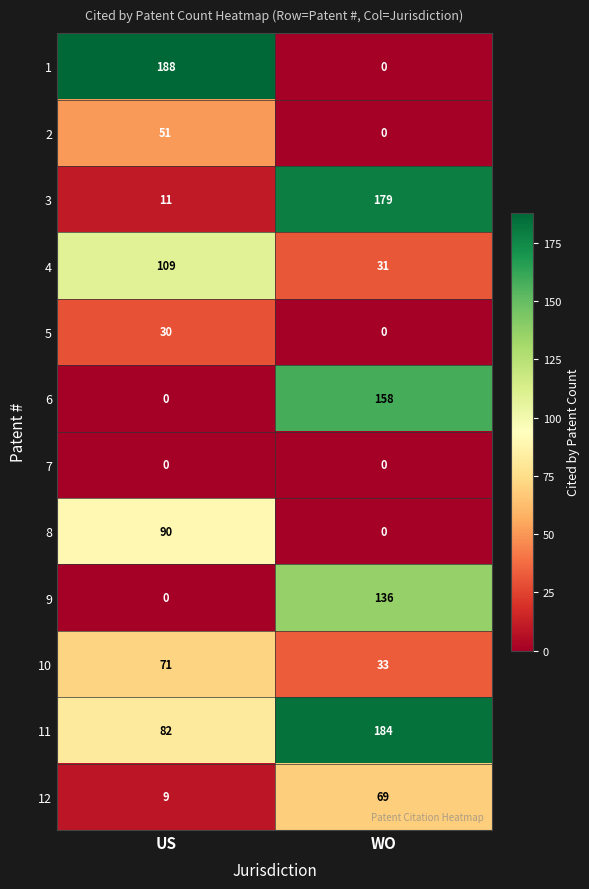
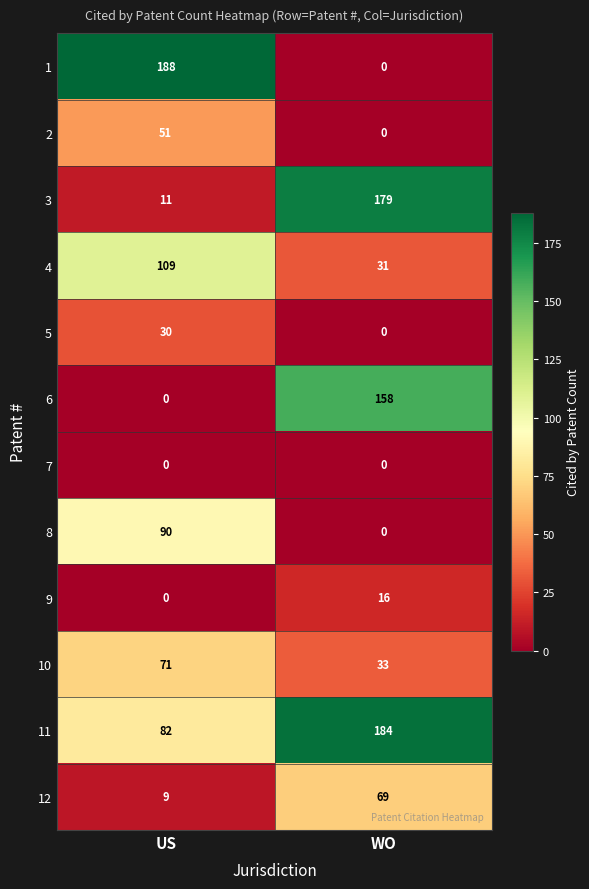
9, WO: 136 -> 16
